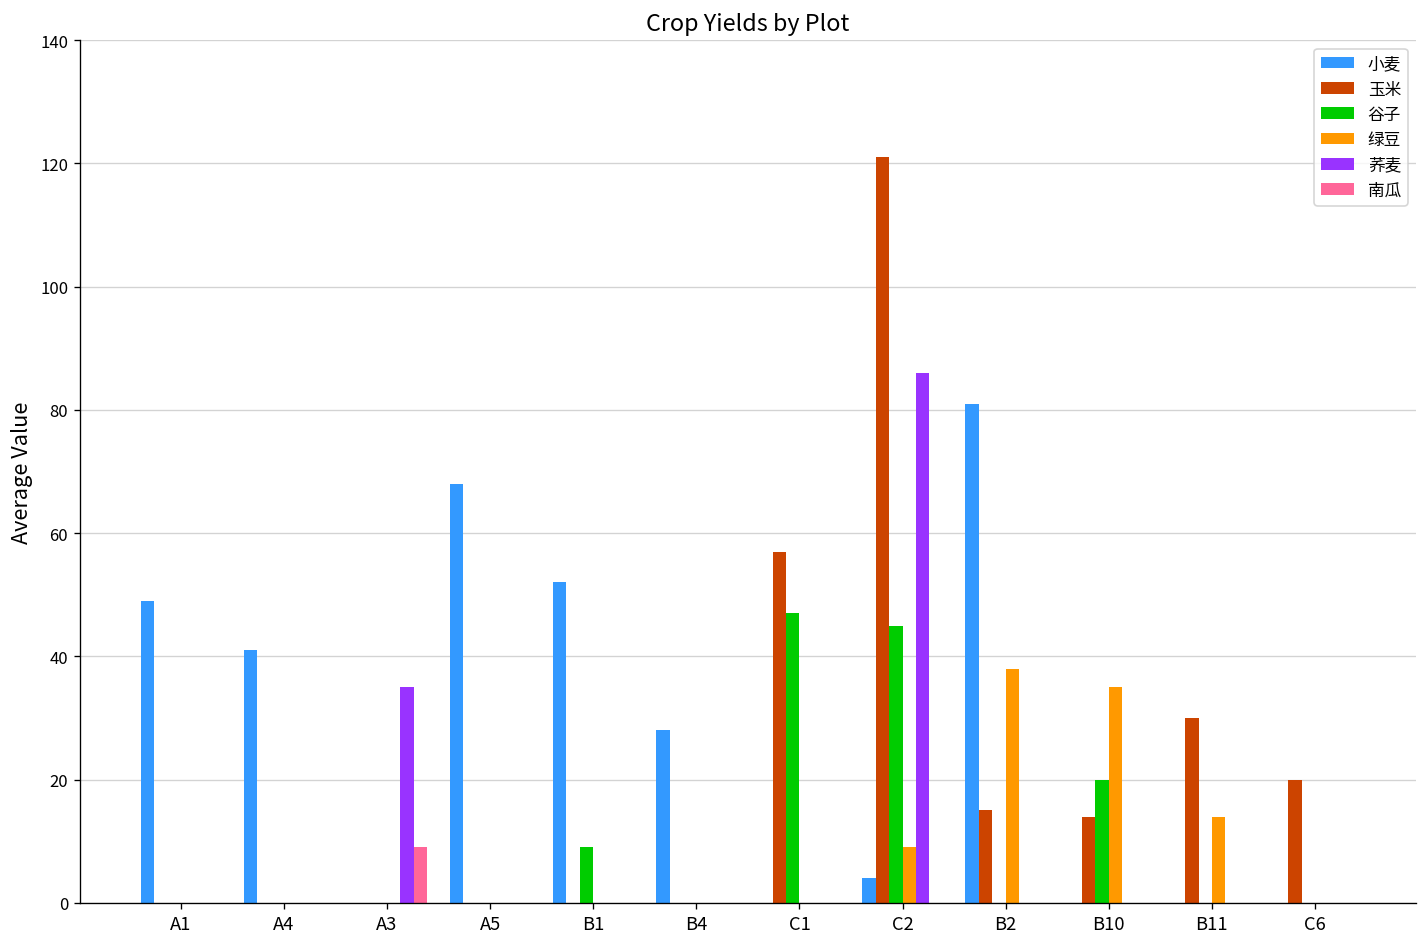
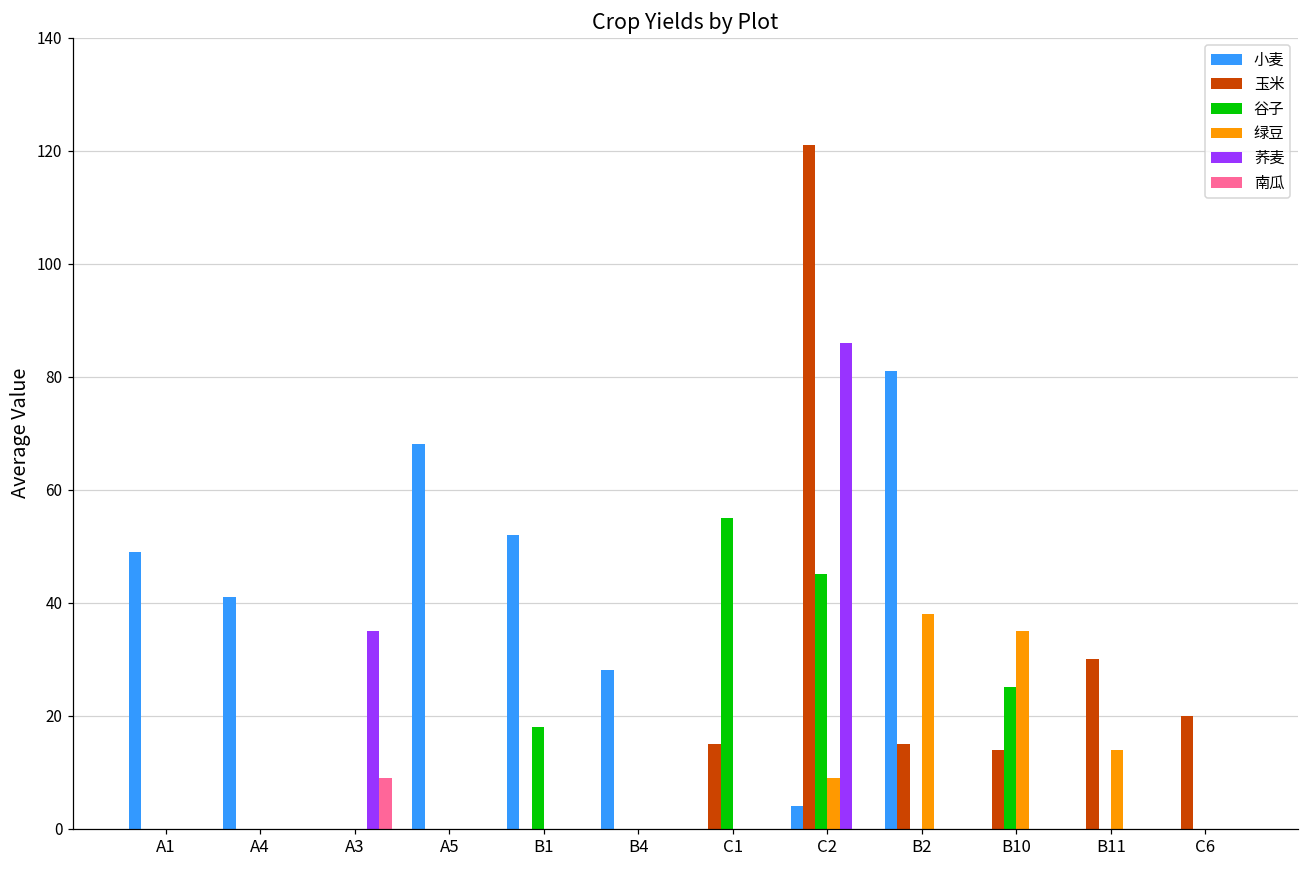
谷子, B1: 9 -> 18
玉米, C1: 57 -> 15
谷子, C1: 47 -> 55
谷子, B10: 20 -> 25
